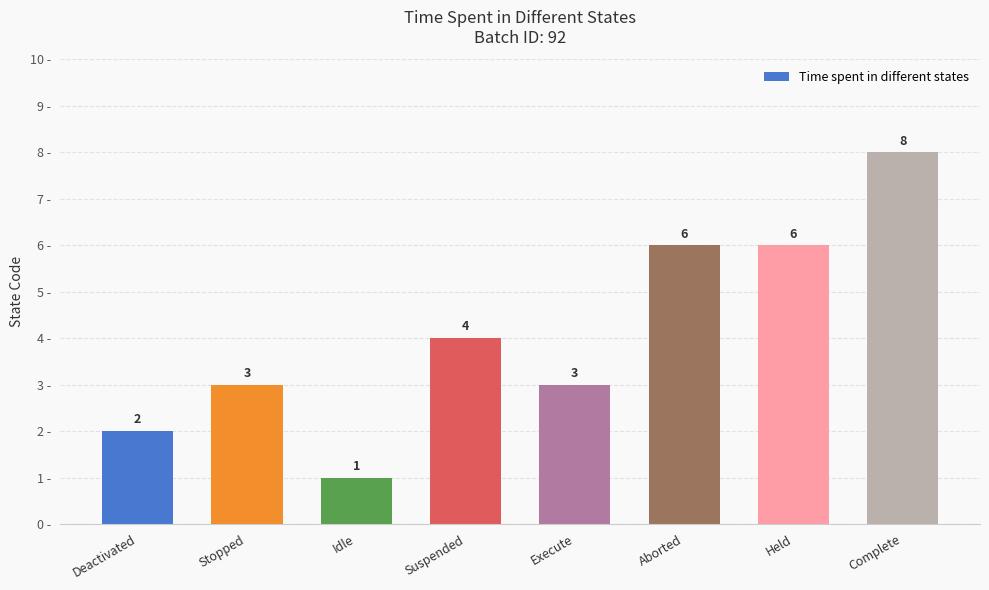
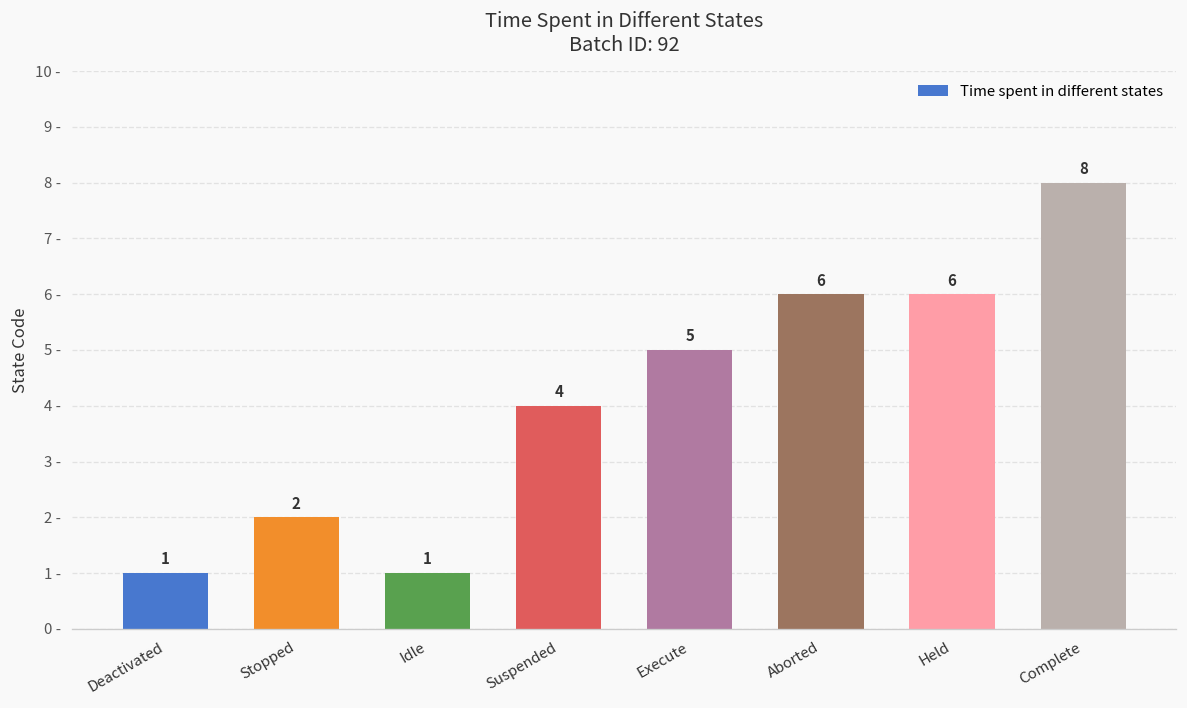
Deactivated: 2 -> 1
Stopped: 3 -> 2
Execute: 3 -> 5
